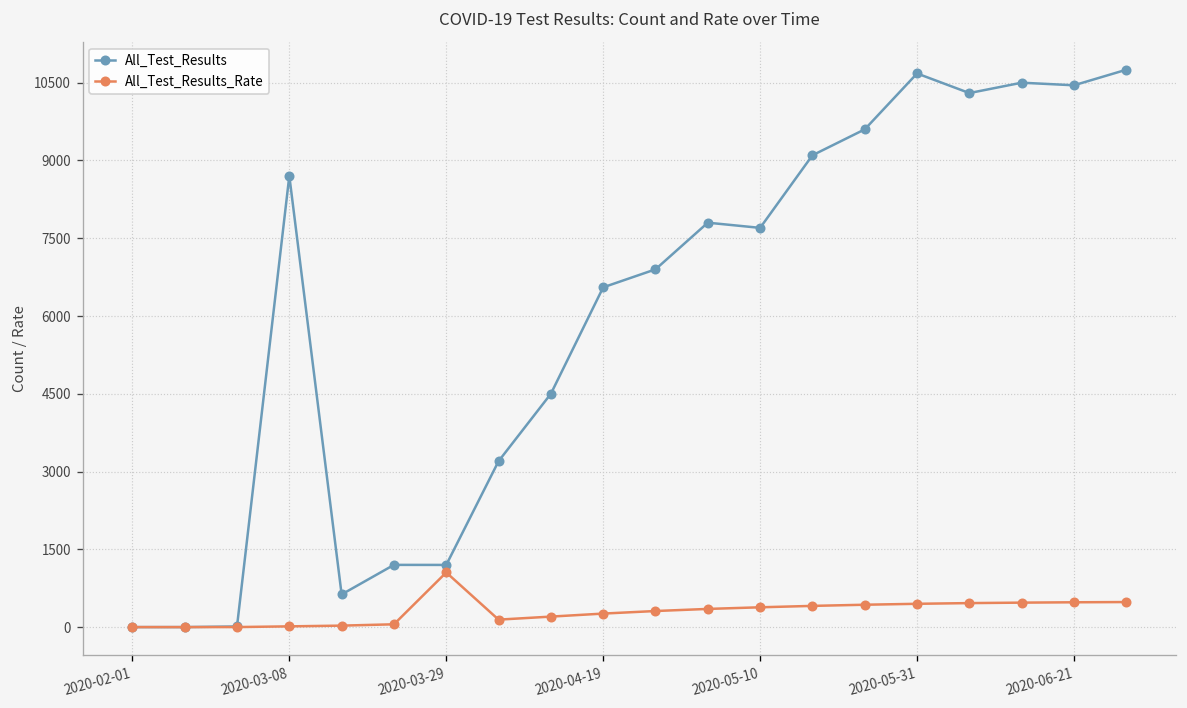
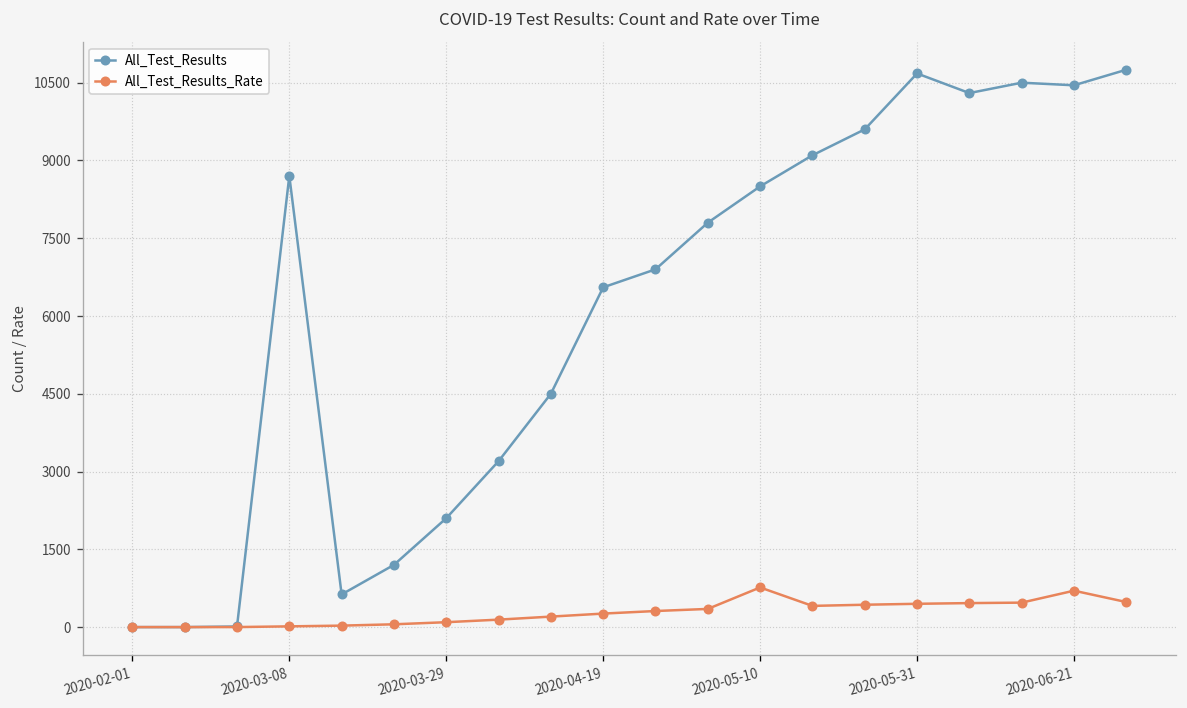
All_Test_Results, 2020-03-29: 1200 -> 2100
All_Test_Results_Rate, 2020-03-29: 1100 -> 100
All_Test_Results, 2020-05-10: 7700 -> 8500
All_Test_Results_Rate, 2020-05-10: 400 -> 800
All_Test_Results_Rate, 2020-06-21: 500 -> 700
